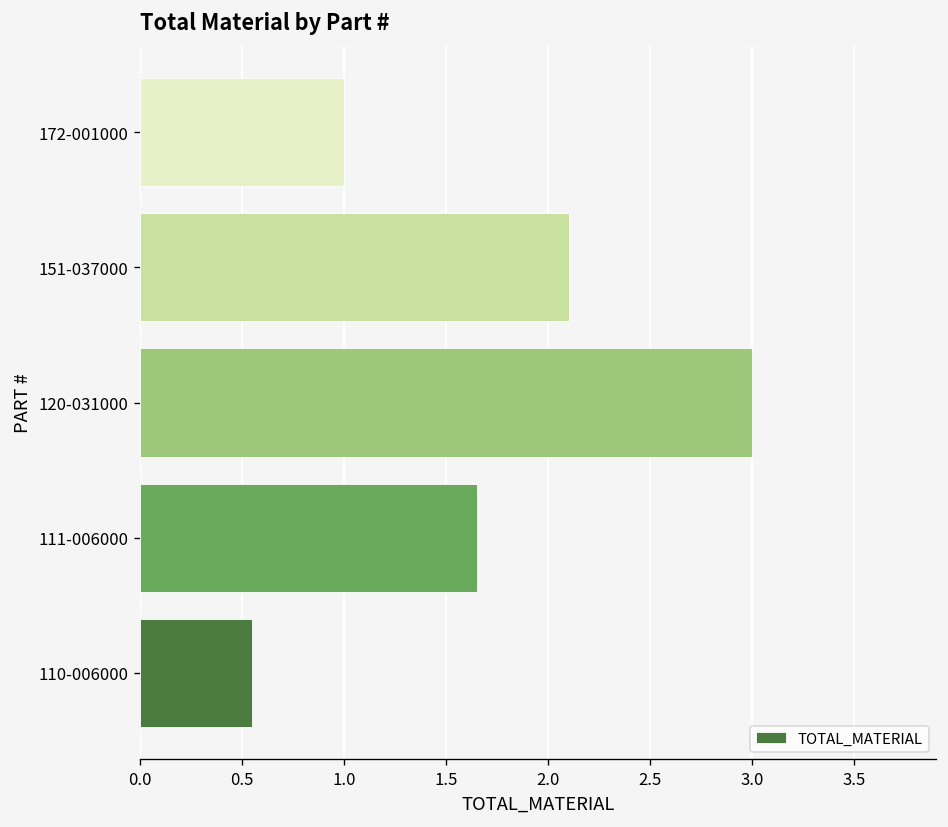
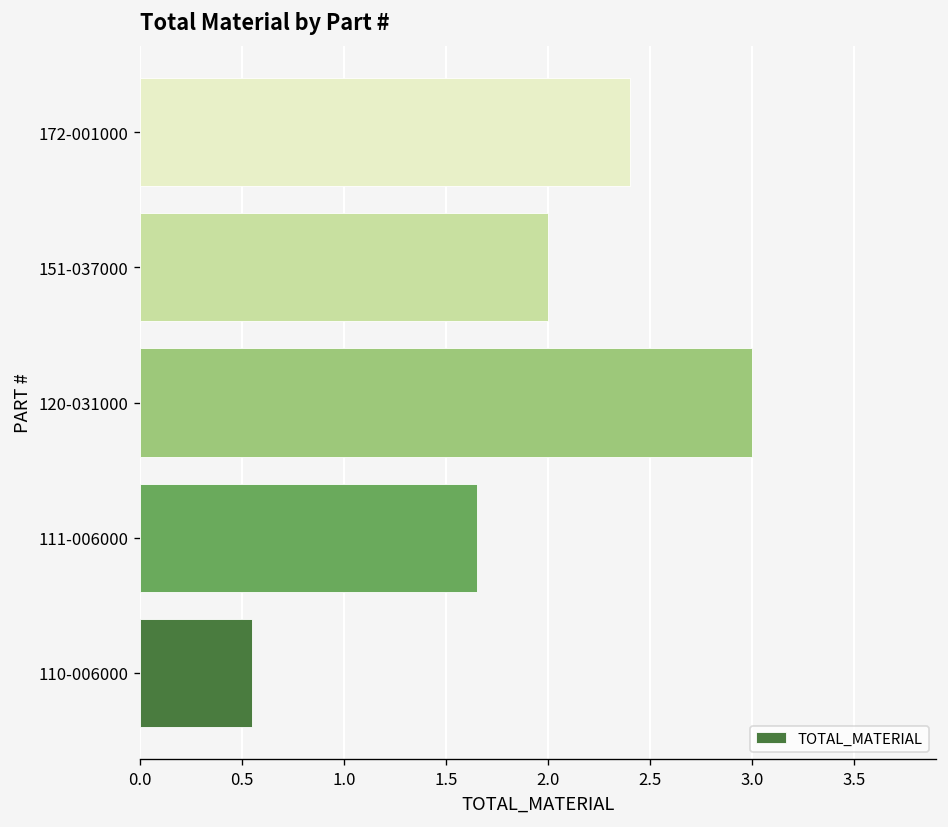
172-001000: 1.0 -> 2.4
151-037000: 2.1 -> 2.0
